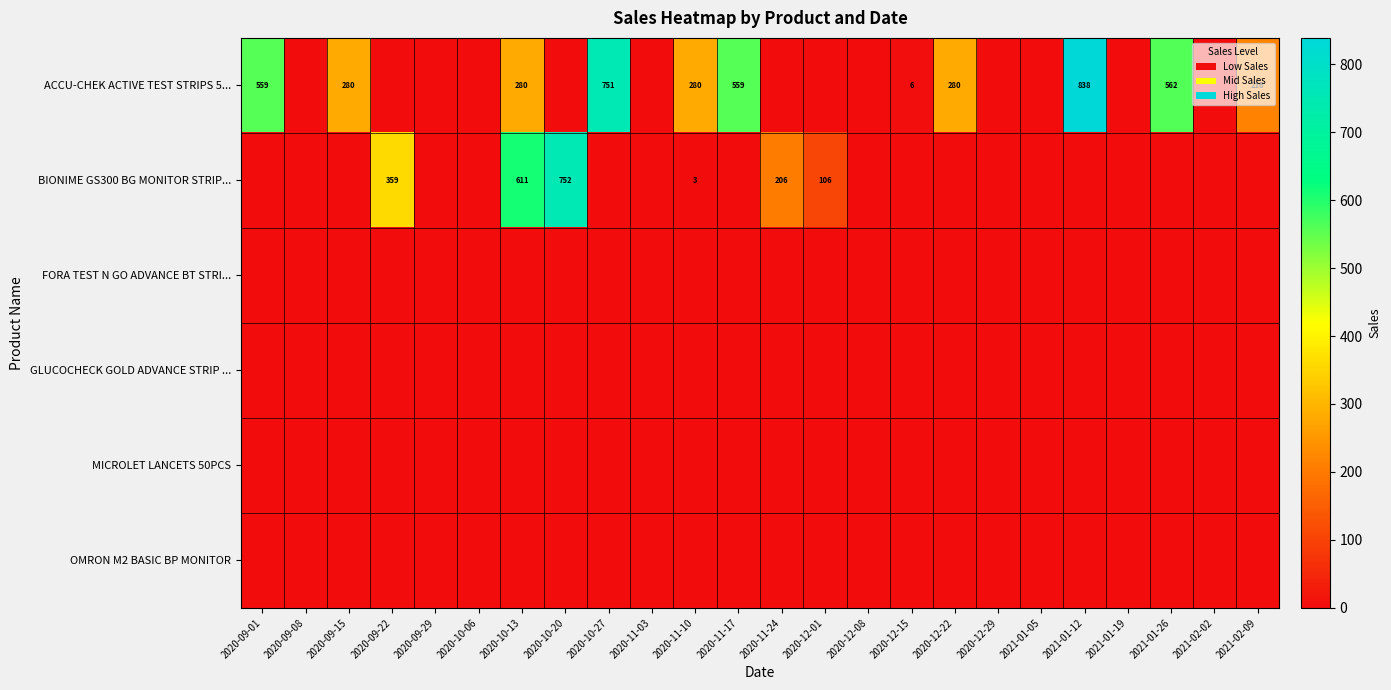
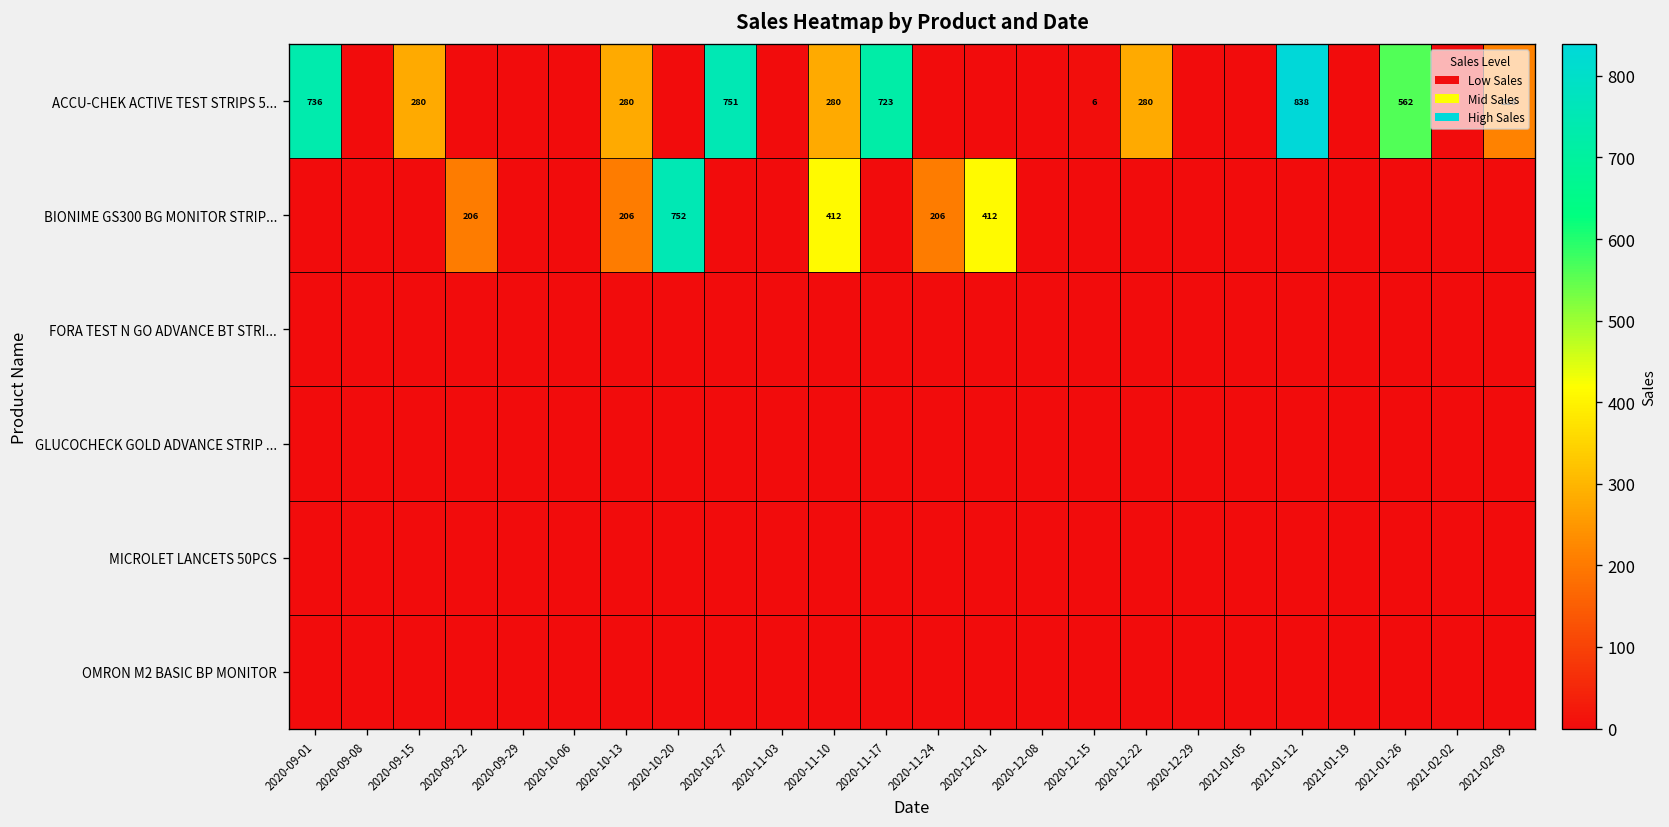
ACCU-CHEK ACTIVE TEST STRIPS 5..., 2020-09-01: 559 -> 736
ACCU-CHEK ACTIVE TEST STRIPS 5..., 2020-11-17: 559 -> 723
BIONIME GS300 BG MONITOR STRIP..., 2020-09-22: 359 -> 206
BIONIME GS300 BG MONITOR STRIP..., 2020-10-13: 611 -> 206
BIONIME GS300 BG MONITOR STRIP..., 2020-11-10: 3 -> 412
BIONIME GS300 BG MONITOR STRIP..., 2020-12-01: 106 -> 412
